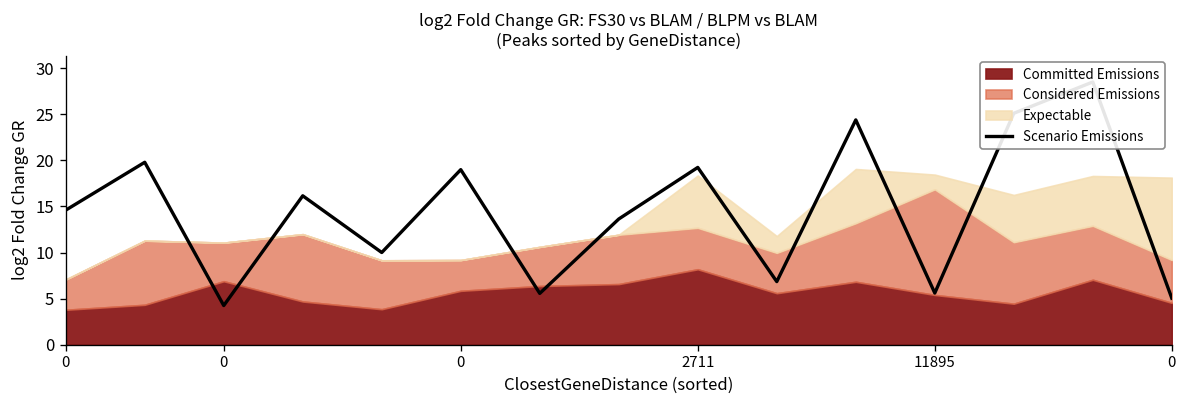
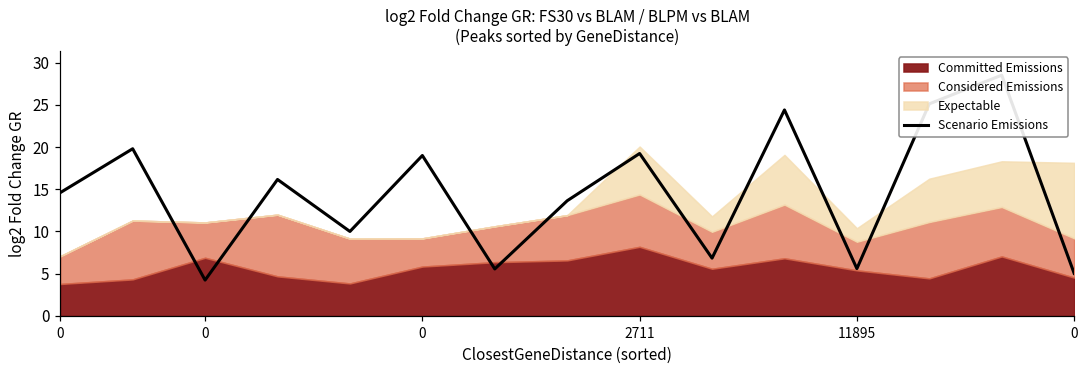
Considered Emissions, 2711: 5 -> 6
Considered Emissions, 11895: 11 -> 3
